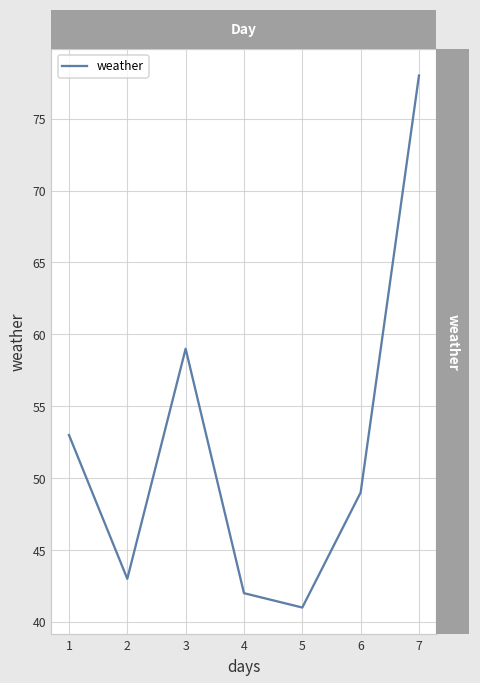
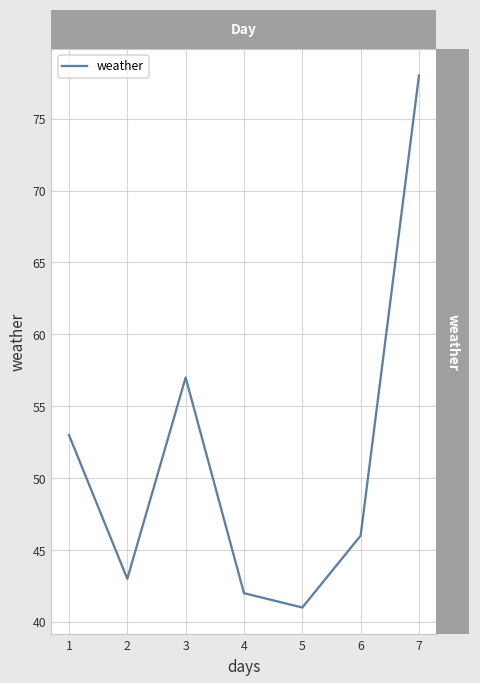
3: 59 -> 57
6: 49 -> 46
